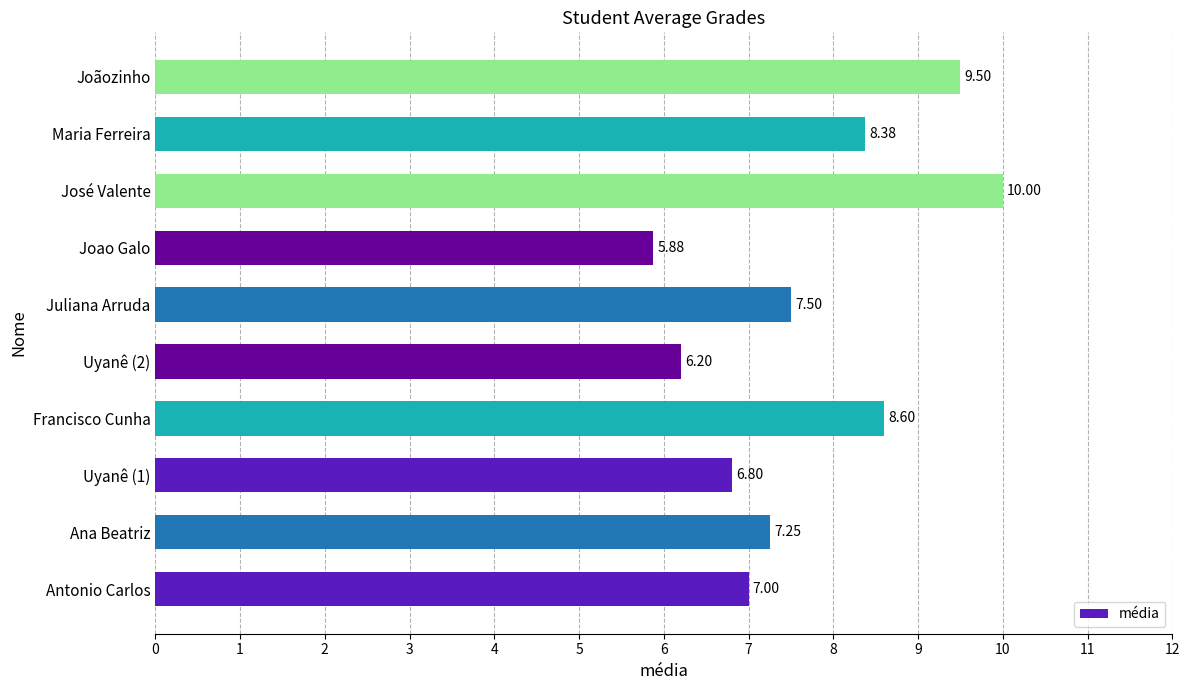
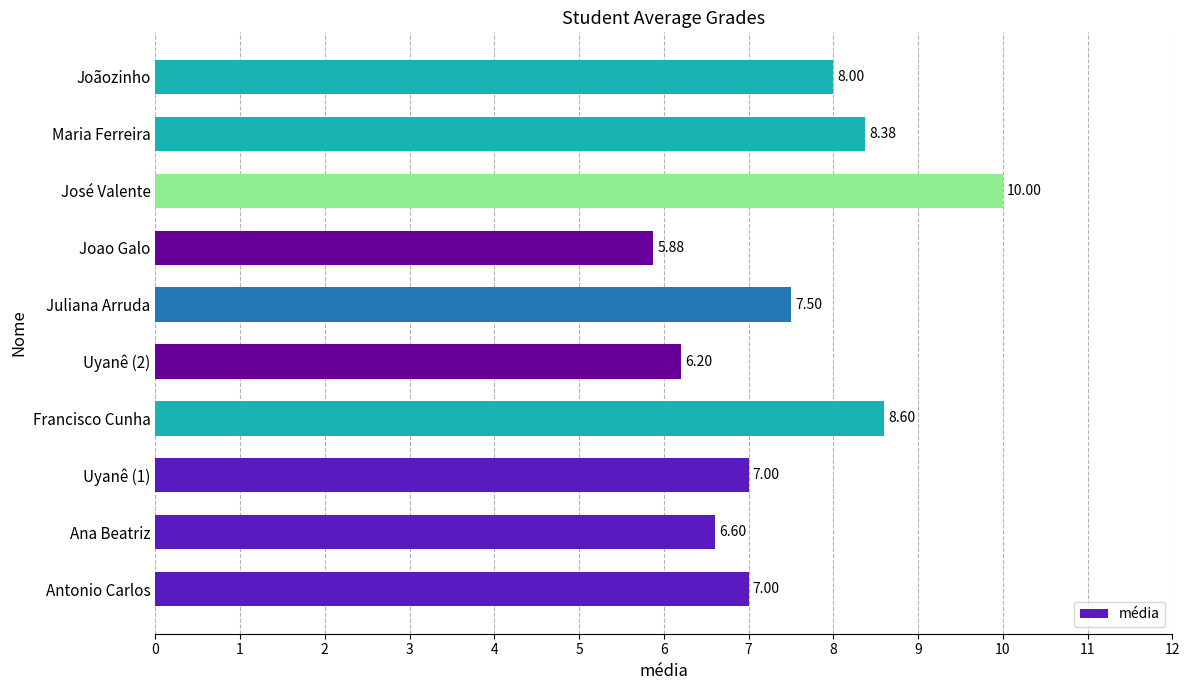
Joãozinho: 9.50 -> 8.00
Uyanê (1): 6.80 -> 7.00
Ana Beatriz: 7.25 -> 6.60
